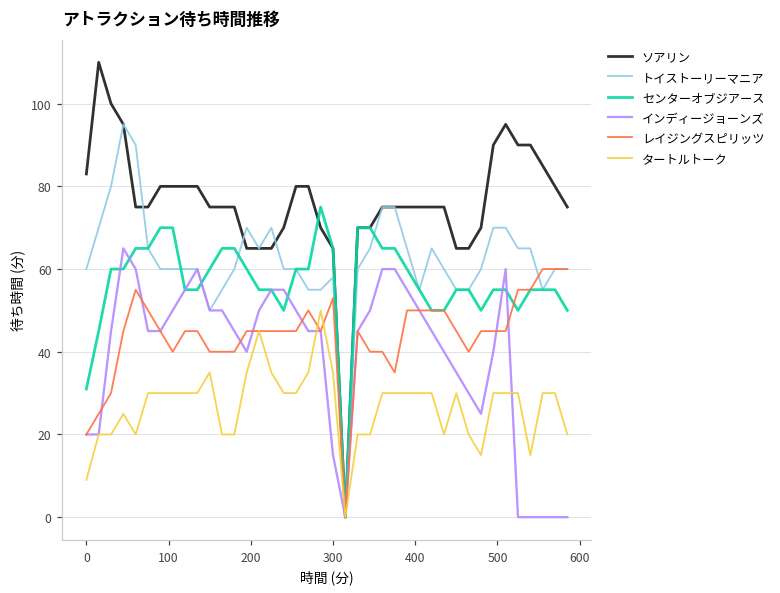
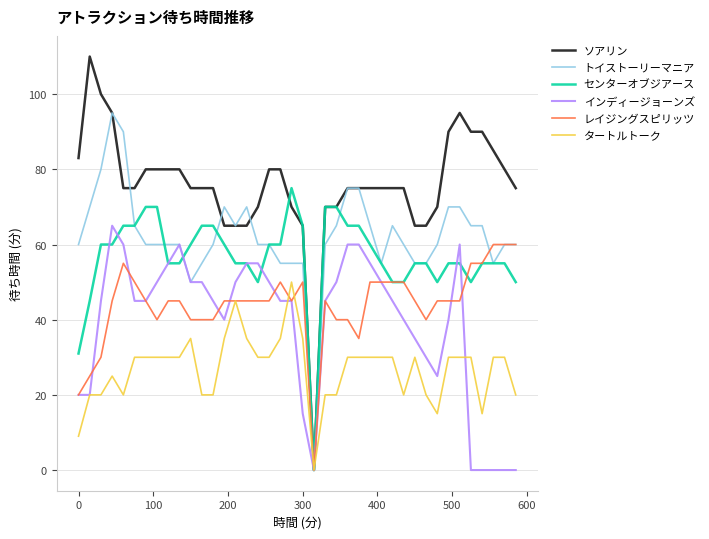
トイストーリーマニア, 300: 58 -> 55
レイジングスピリッツ, 300: 53 -> 50
